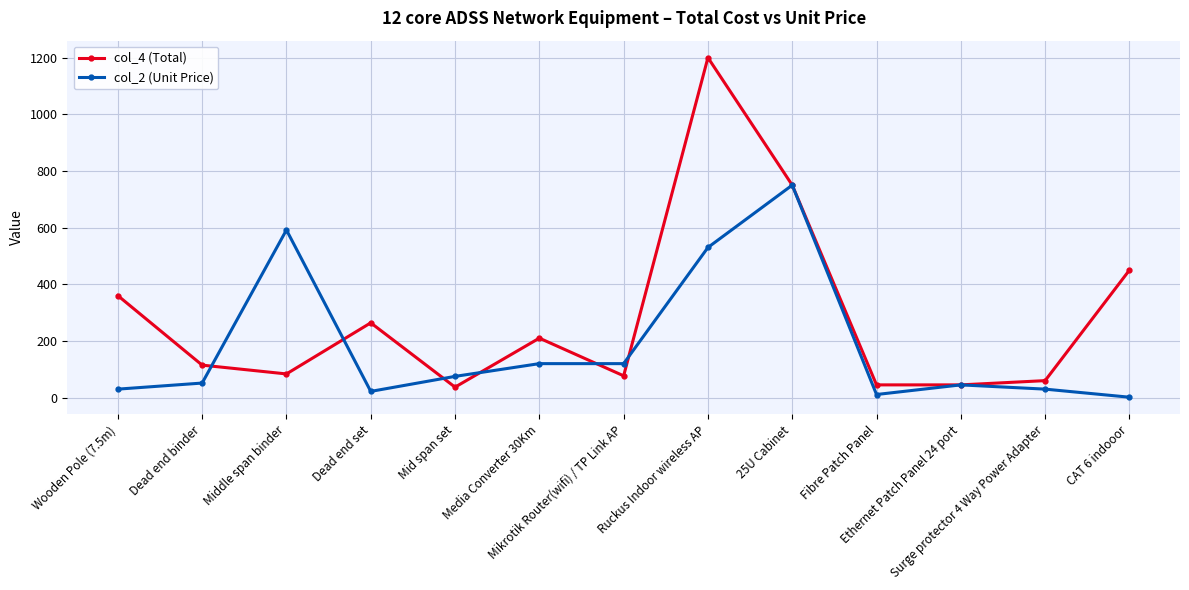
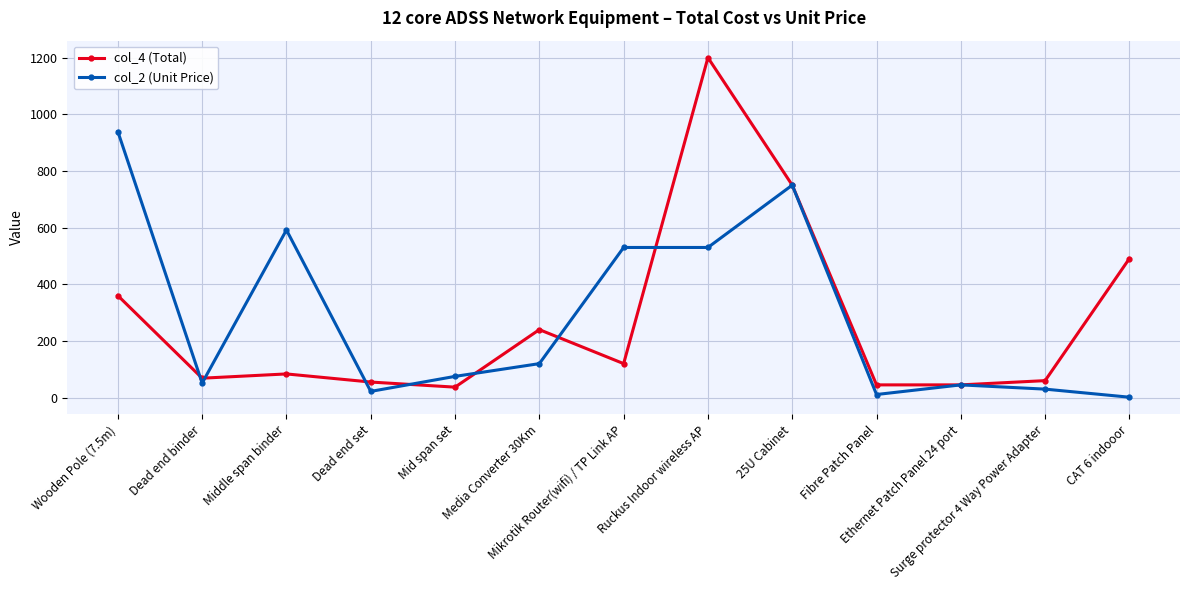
col_2 (Unit Price), Wooden Pole (7.5m): 30 -> 940
col_4 (Total), Dead end binder: 110 -> 70
col_4 (Total), Dead end set: 260 -> 60
col_4 (Total), Media Converter 30Km: 210 -> 240
col_4 (Total), Mikrotik Router(wifi) / TP Link AP: 80 -> 120
col_2 (Unit Price), Mikrotik Router(wifi) / TP Link AP: 120 -> 530
col_4 (Total), CAT 6 indooor: 450 -> 490
